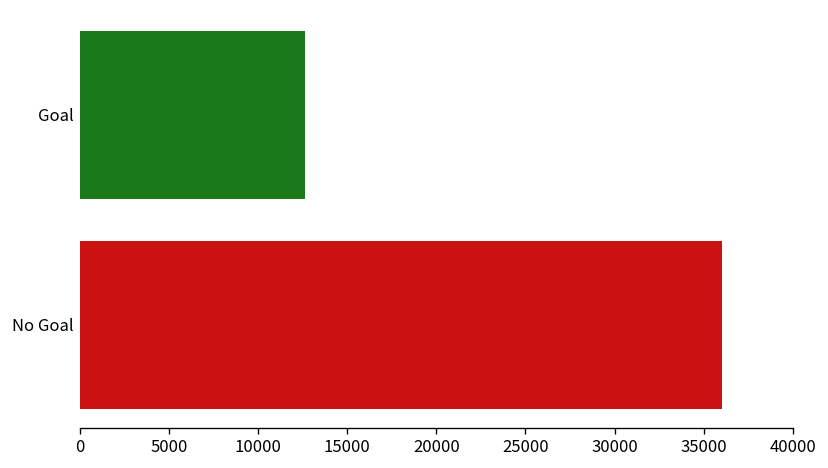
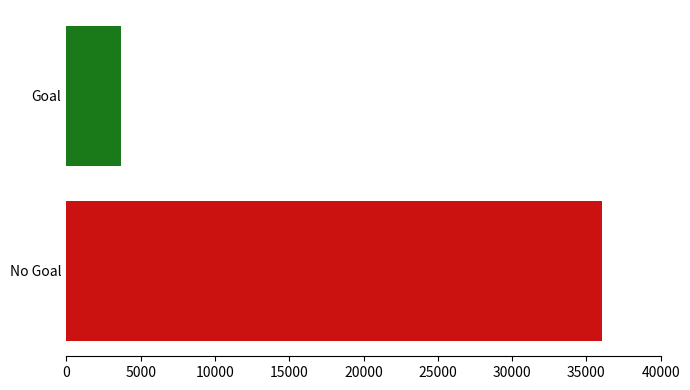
Goal: 12600 -> 3700
